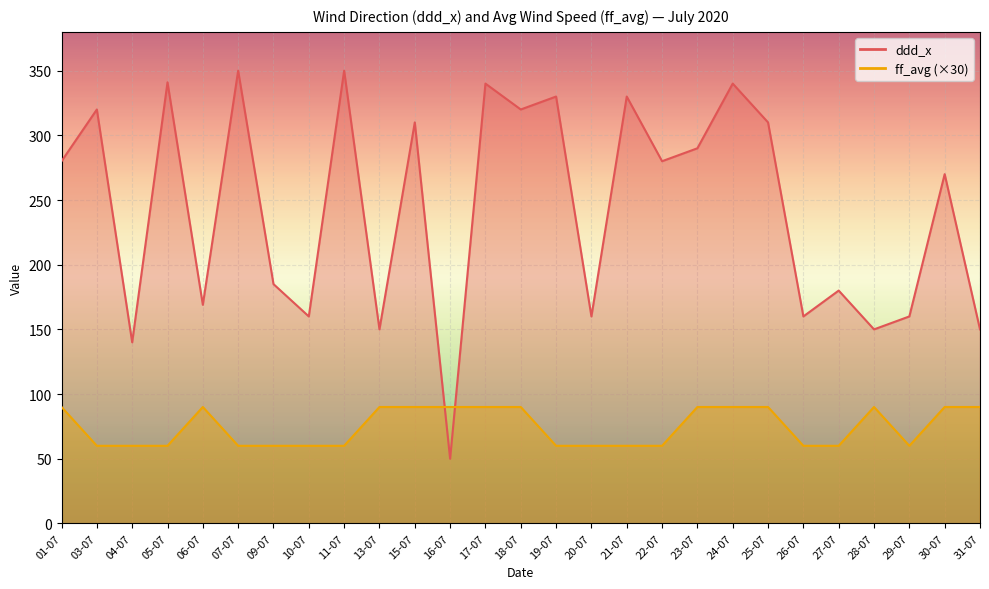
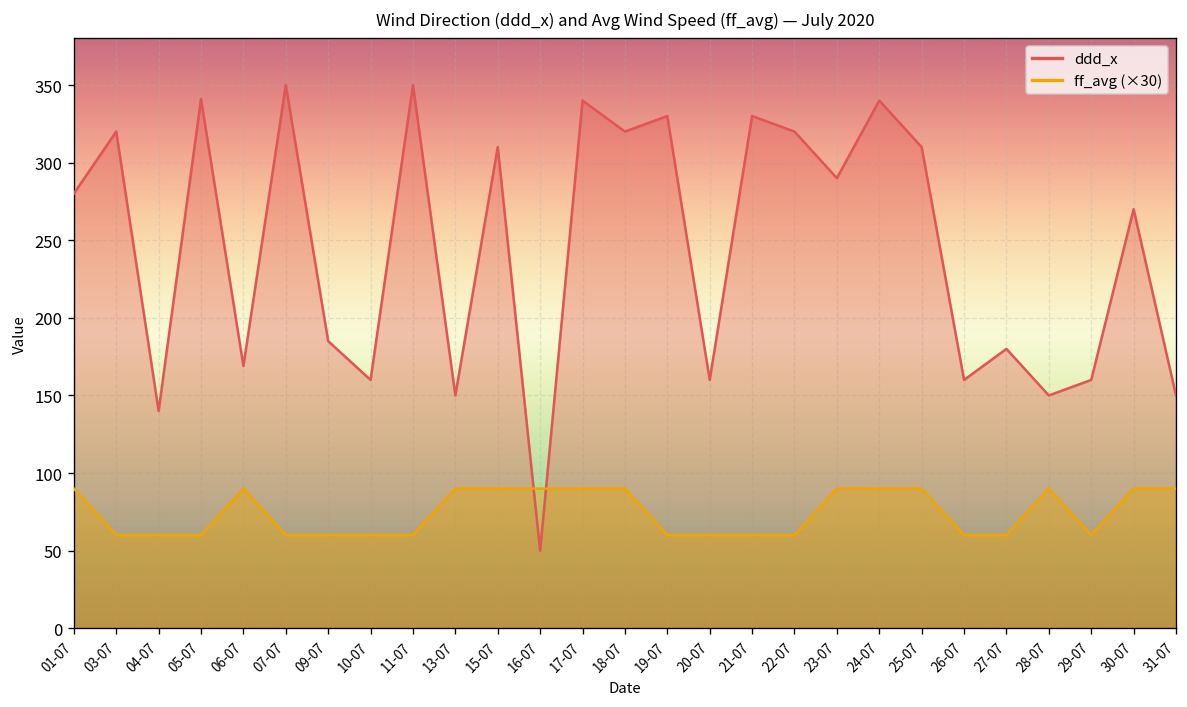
ddd_x, 22-07: 280 -> 320
